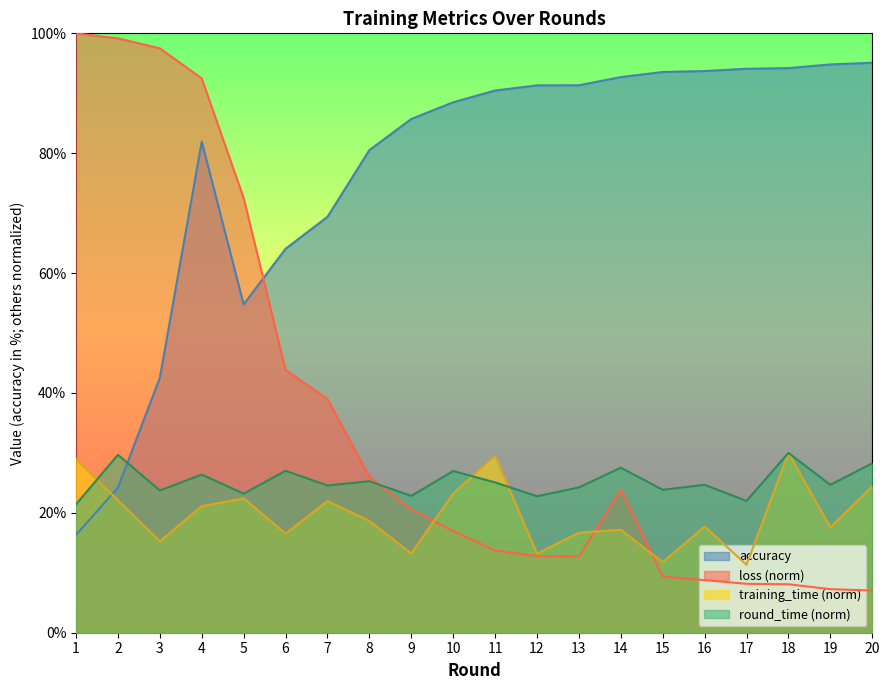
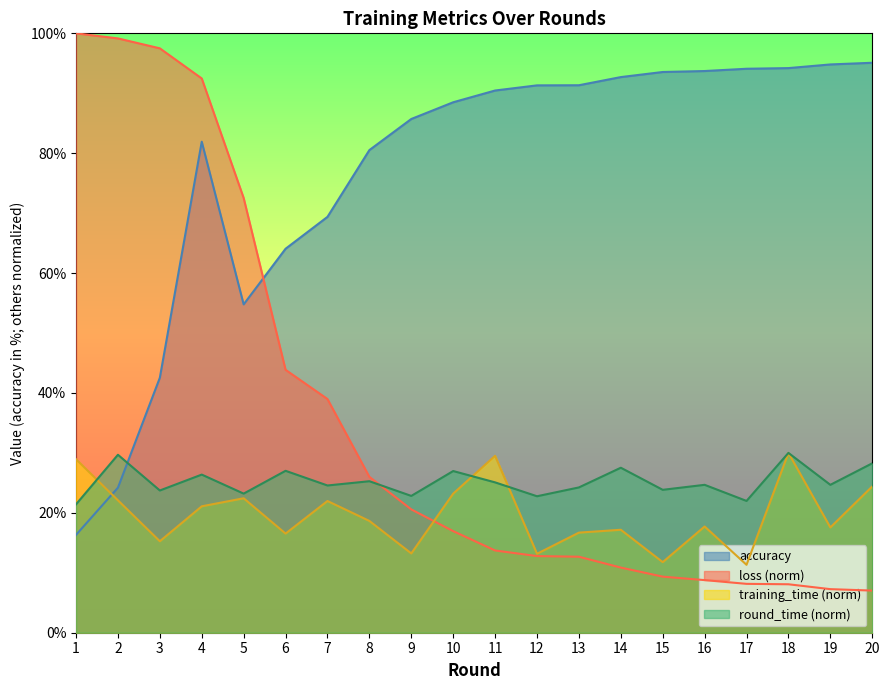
loss (norm), 14: 24% -> 11%
